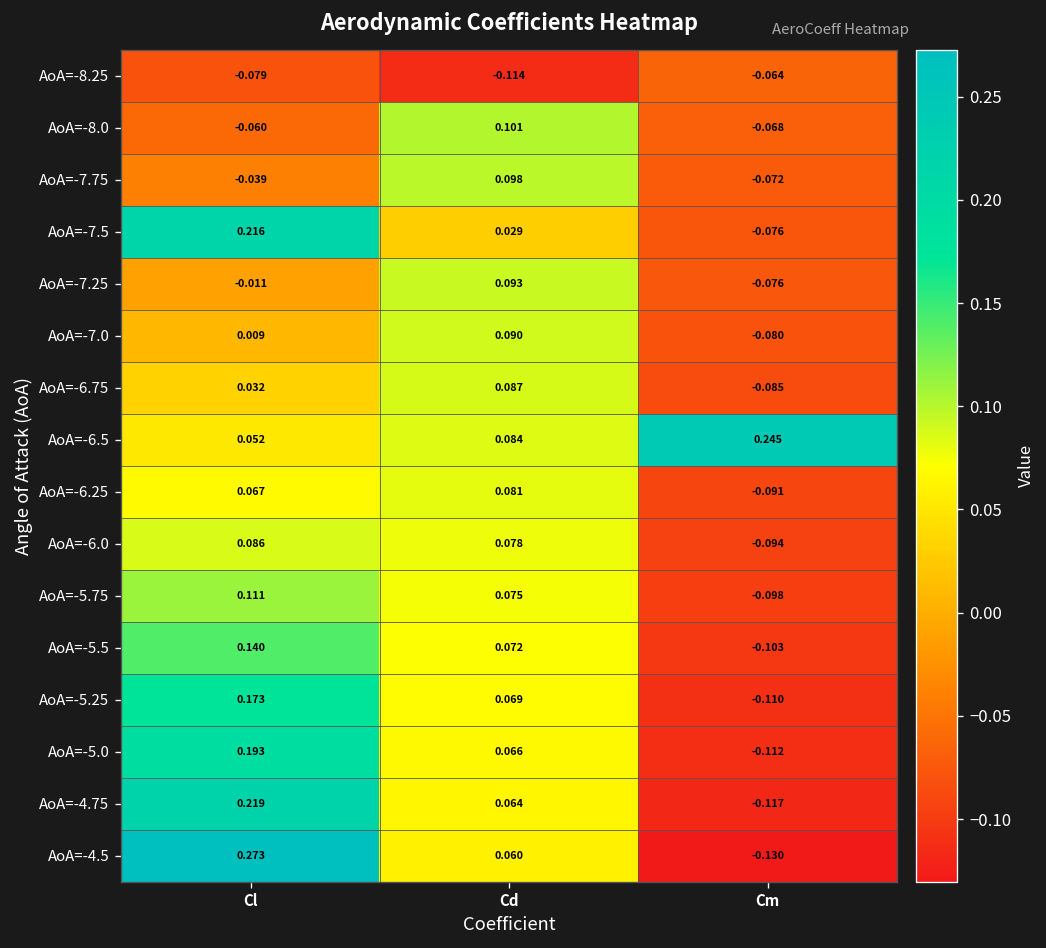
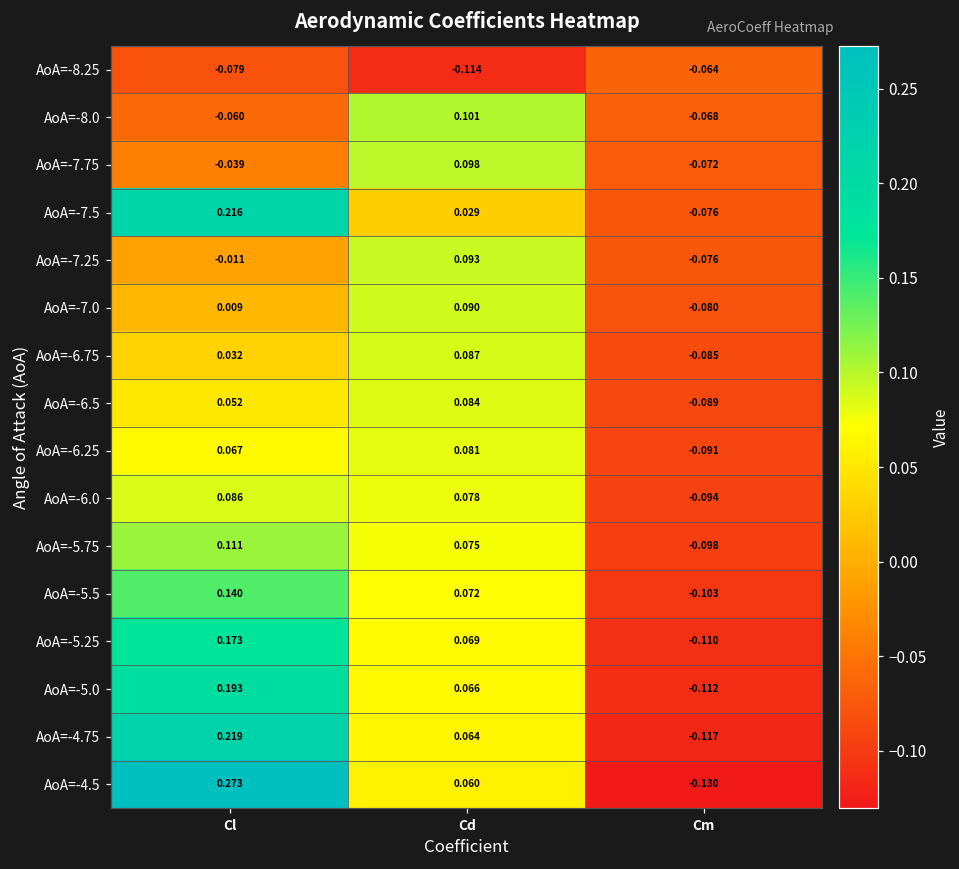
AoA=-6.5, Cm: 0.245 -> -0.089
